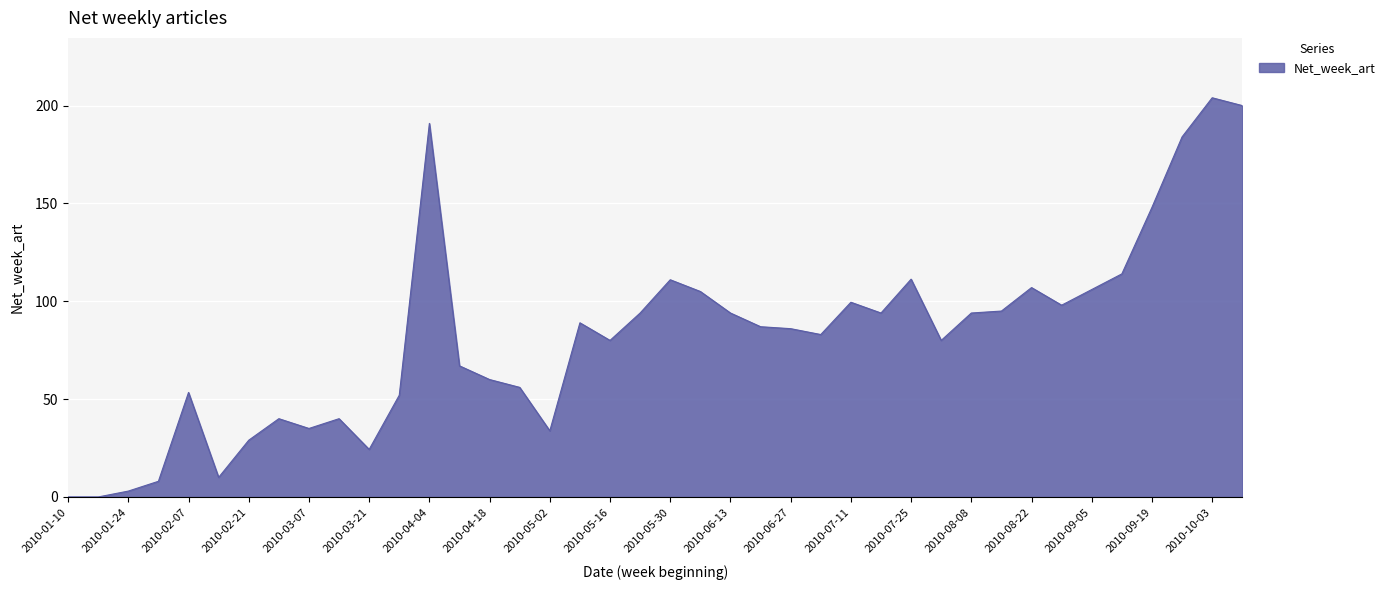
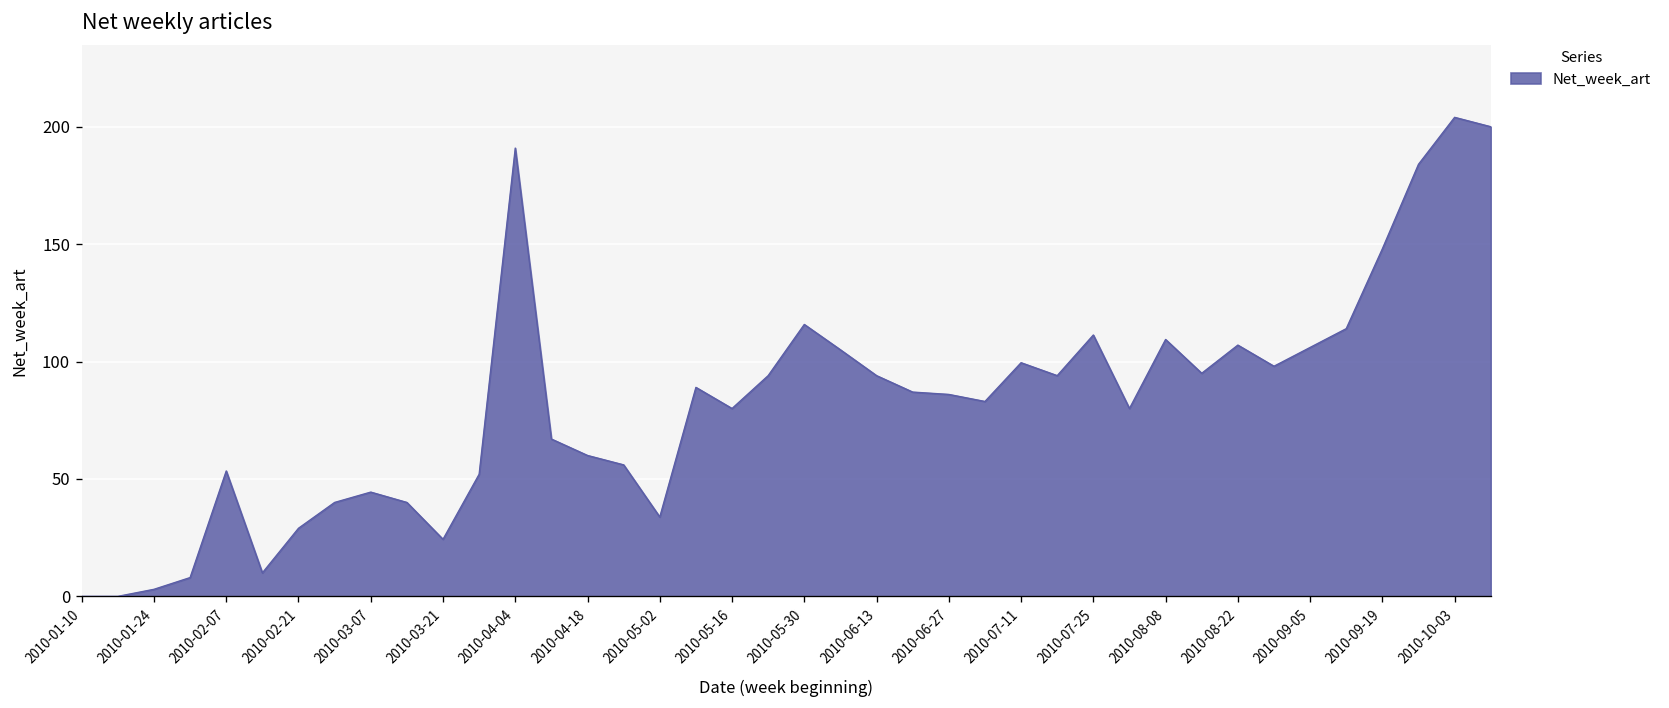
2010-03-07: 35 -> 44
2010-05-30: 111 -> 116
2010-08-08: 94 -> 109
